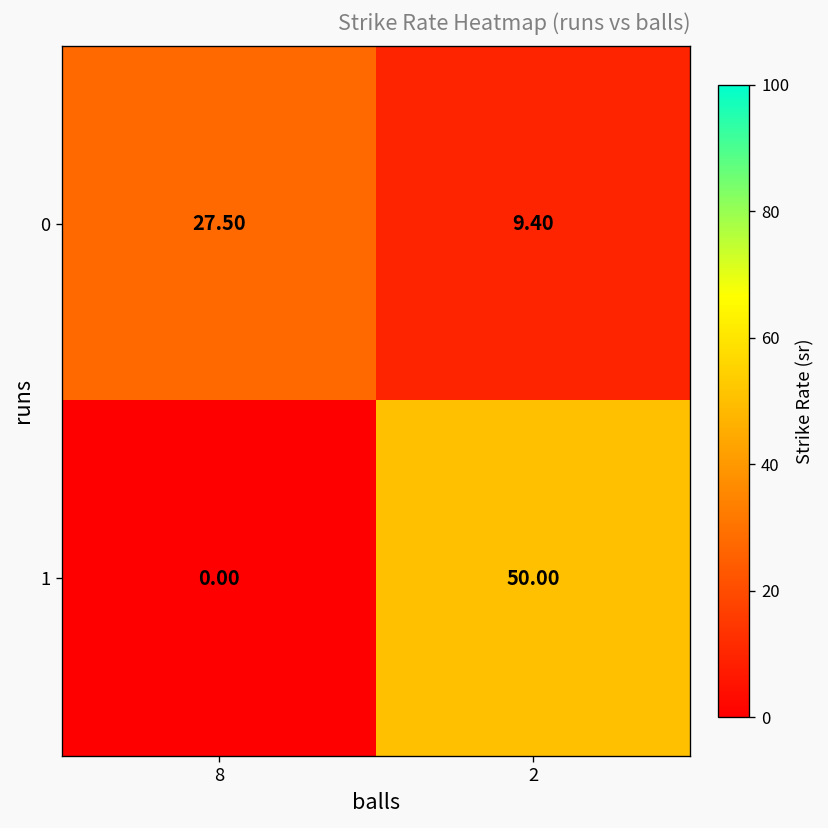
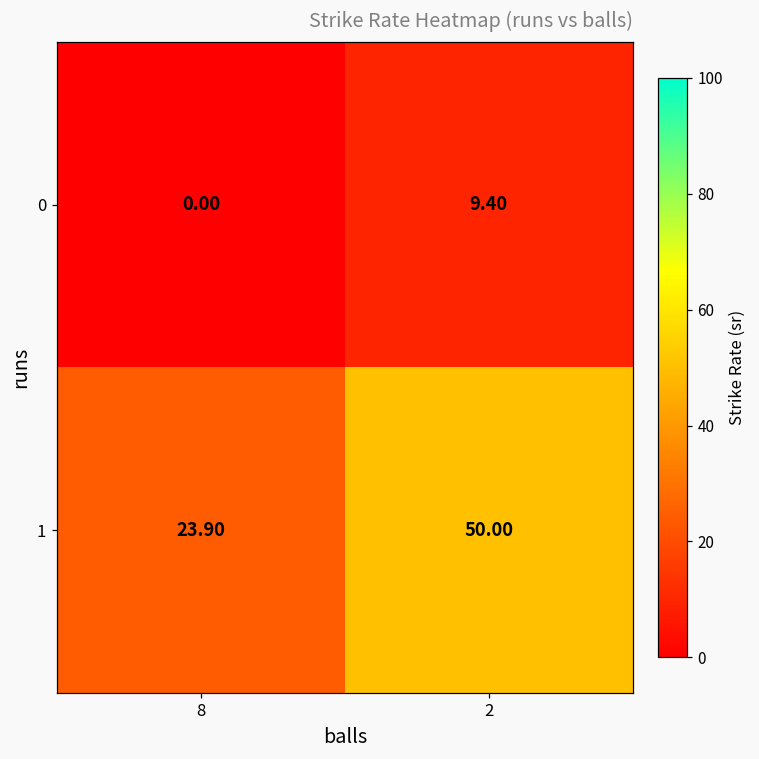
0, 8: 27.50 -> 0.00
1, 8: 0.00 -> 23.90
